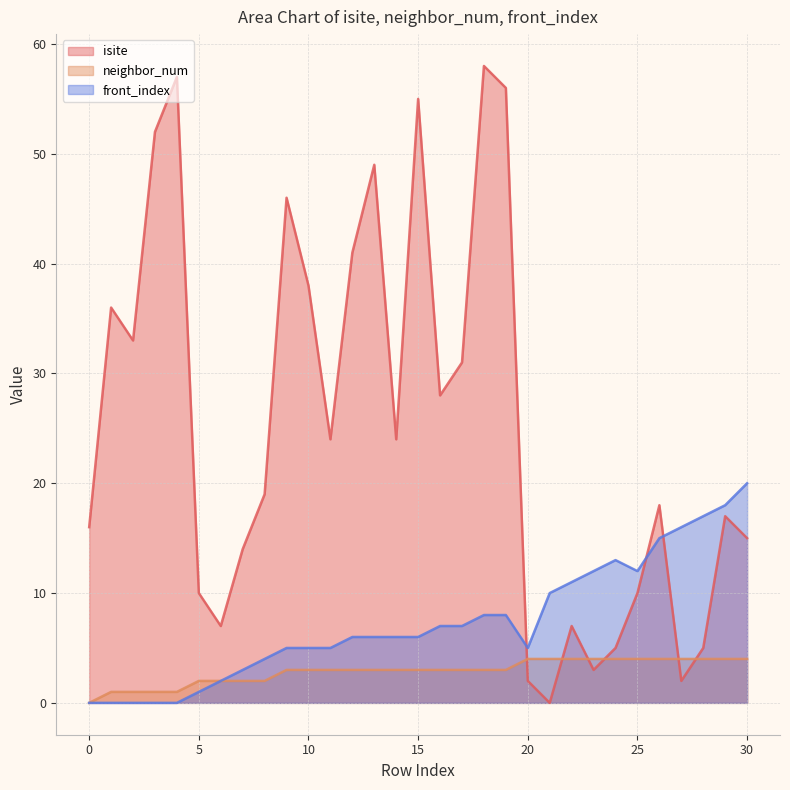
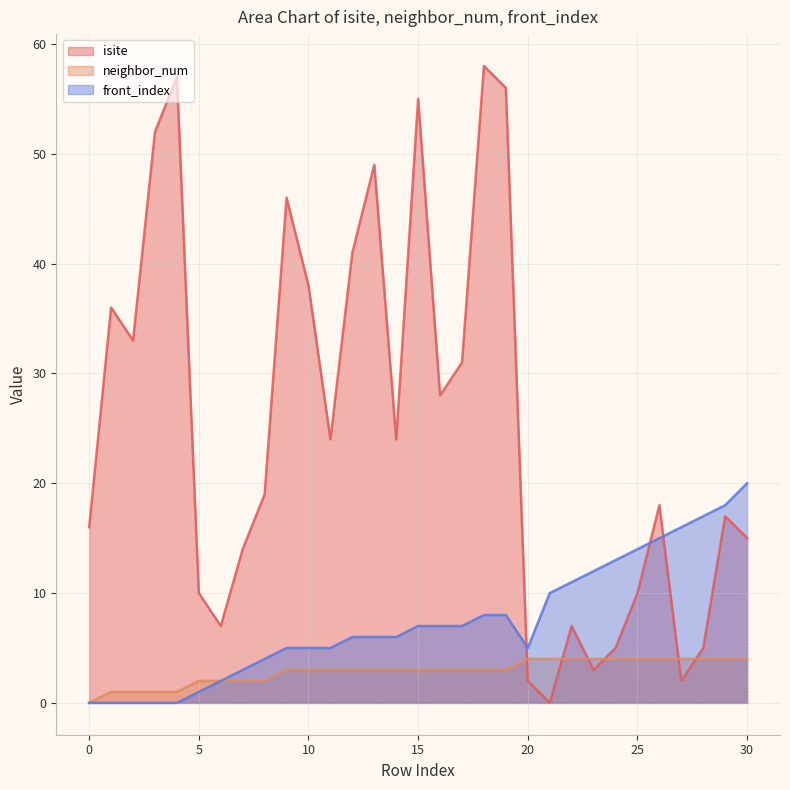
front_index, 15: 6 -> 7
front_index, 25: 12 -> 14
